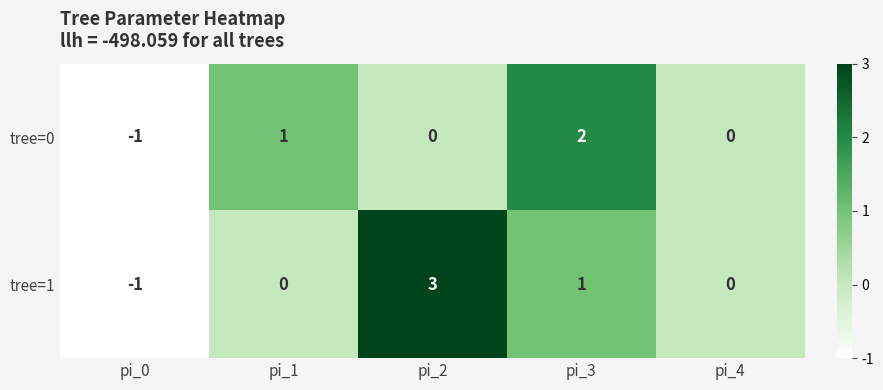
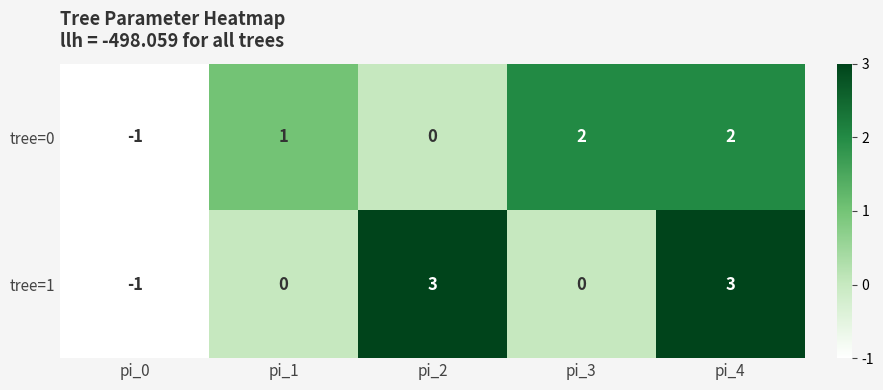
tree=0, pi_4: 0 -> 2
tree=1, pi_3: 1 -> 0
tree=1, pi_4: 0 -> 3
